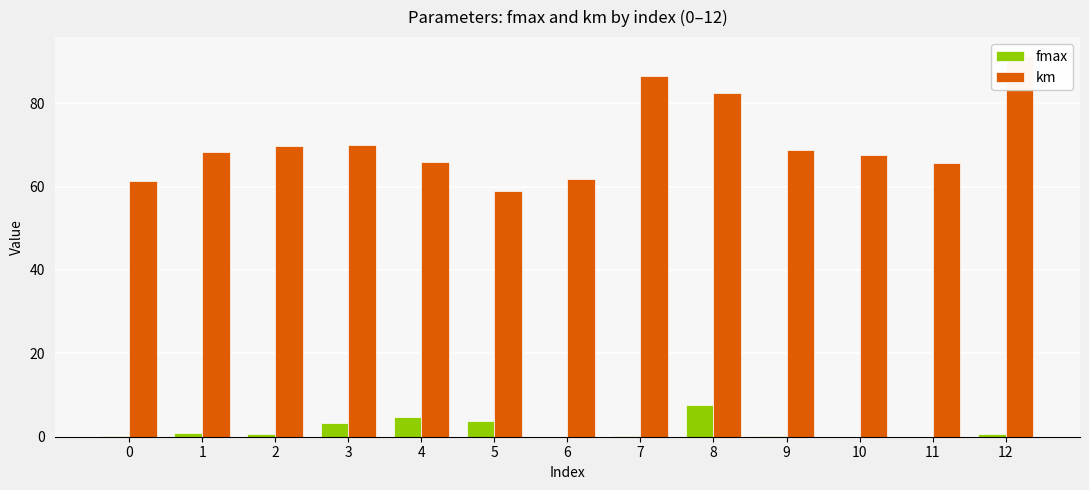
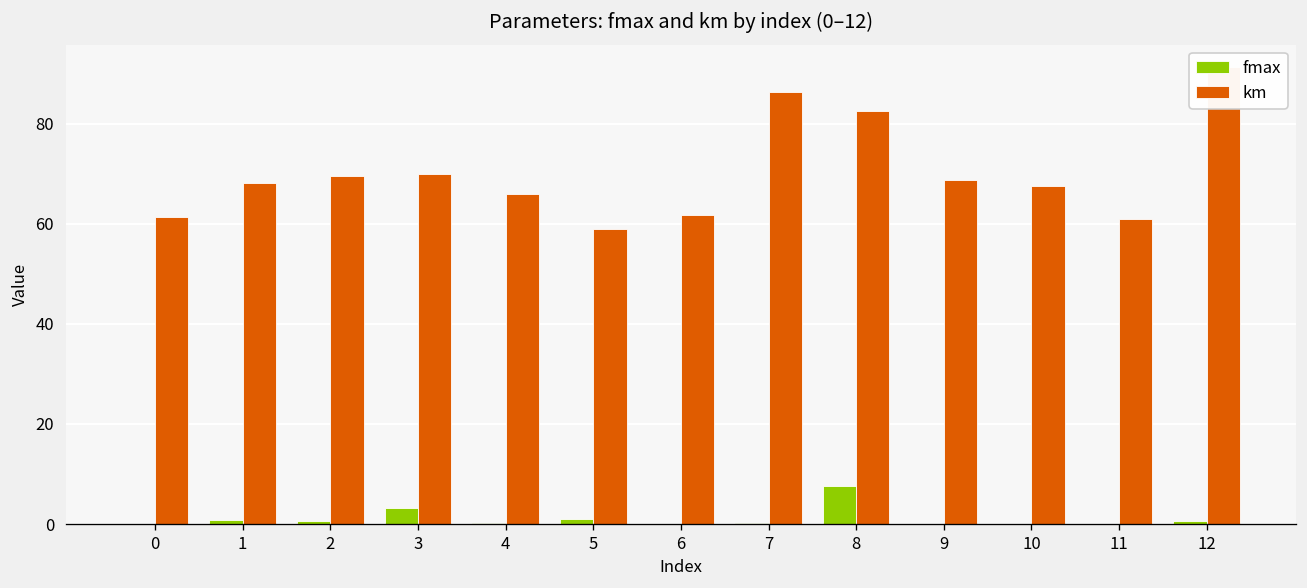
fmax, 4: 5 -> 0
fmax, 5: 4 -> 1
km, 11: 66 -> 61
